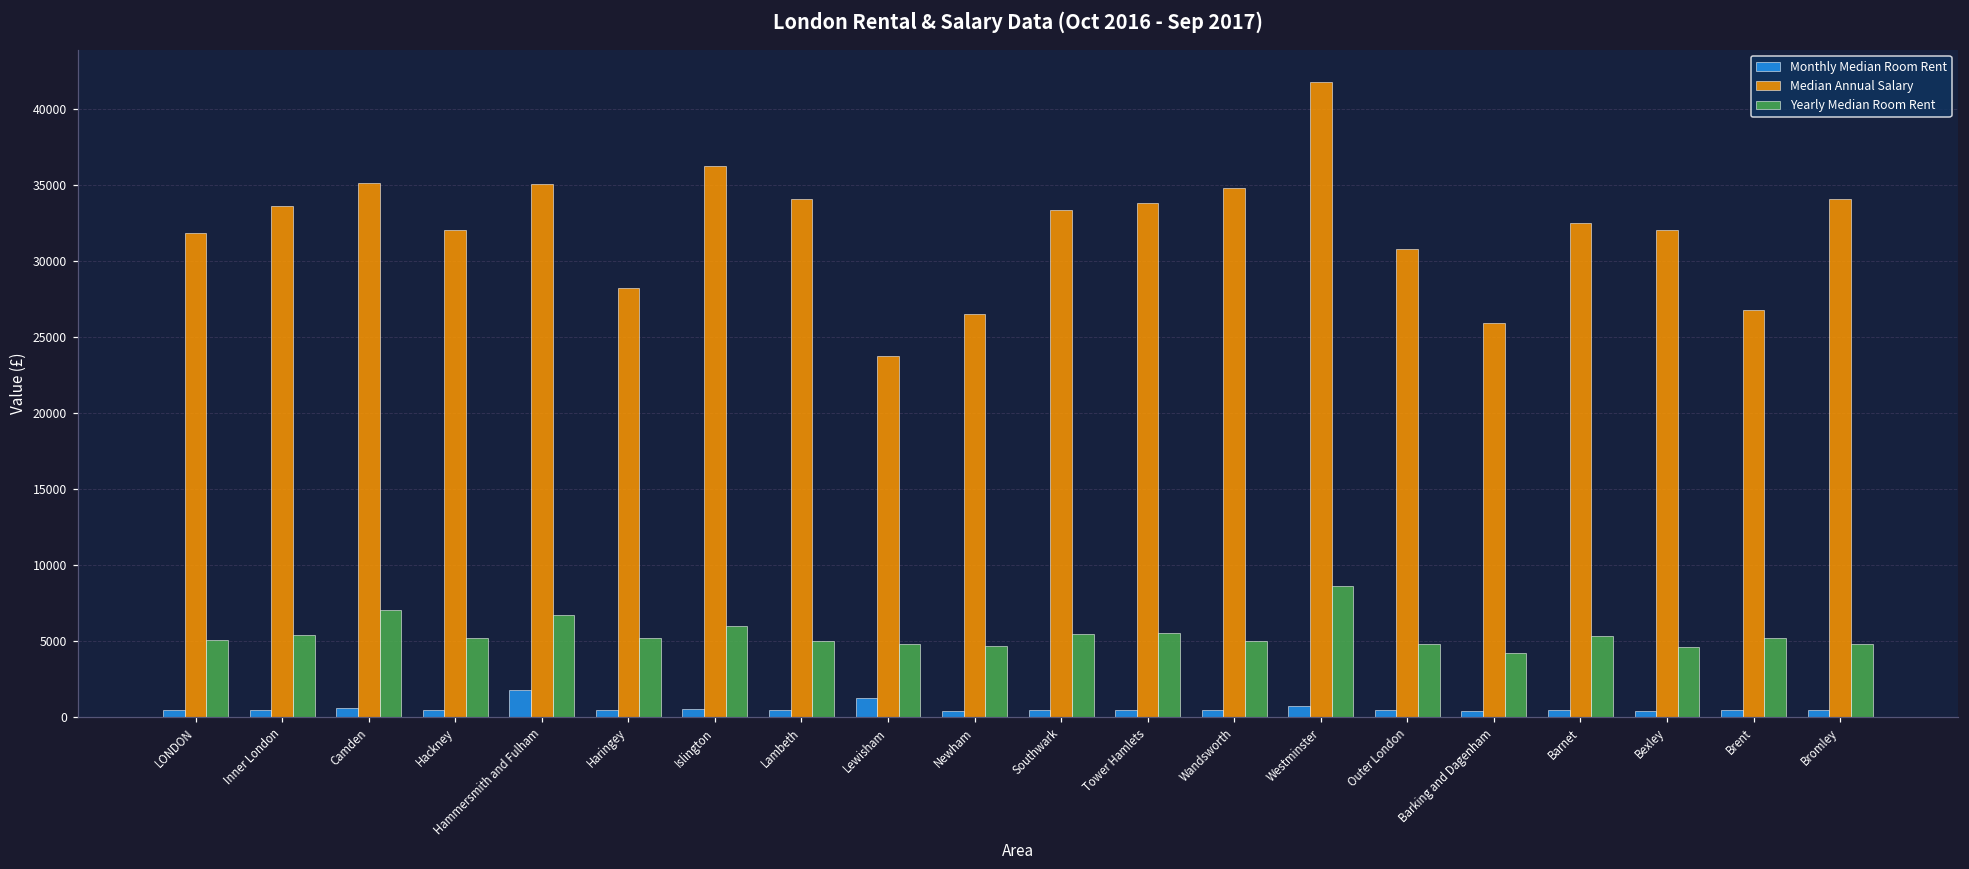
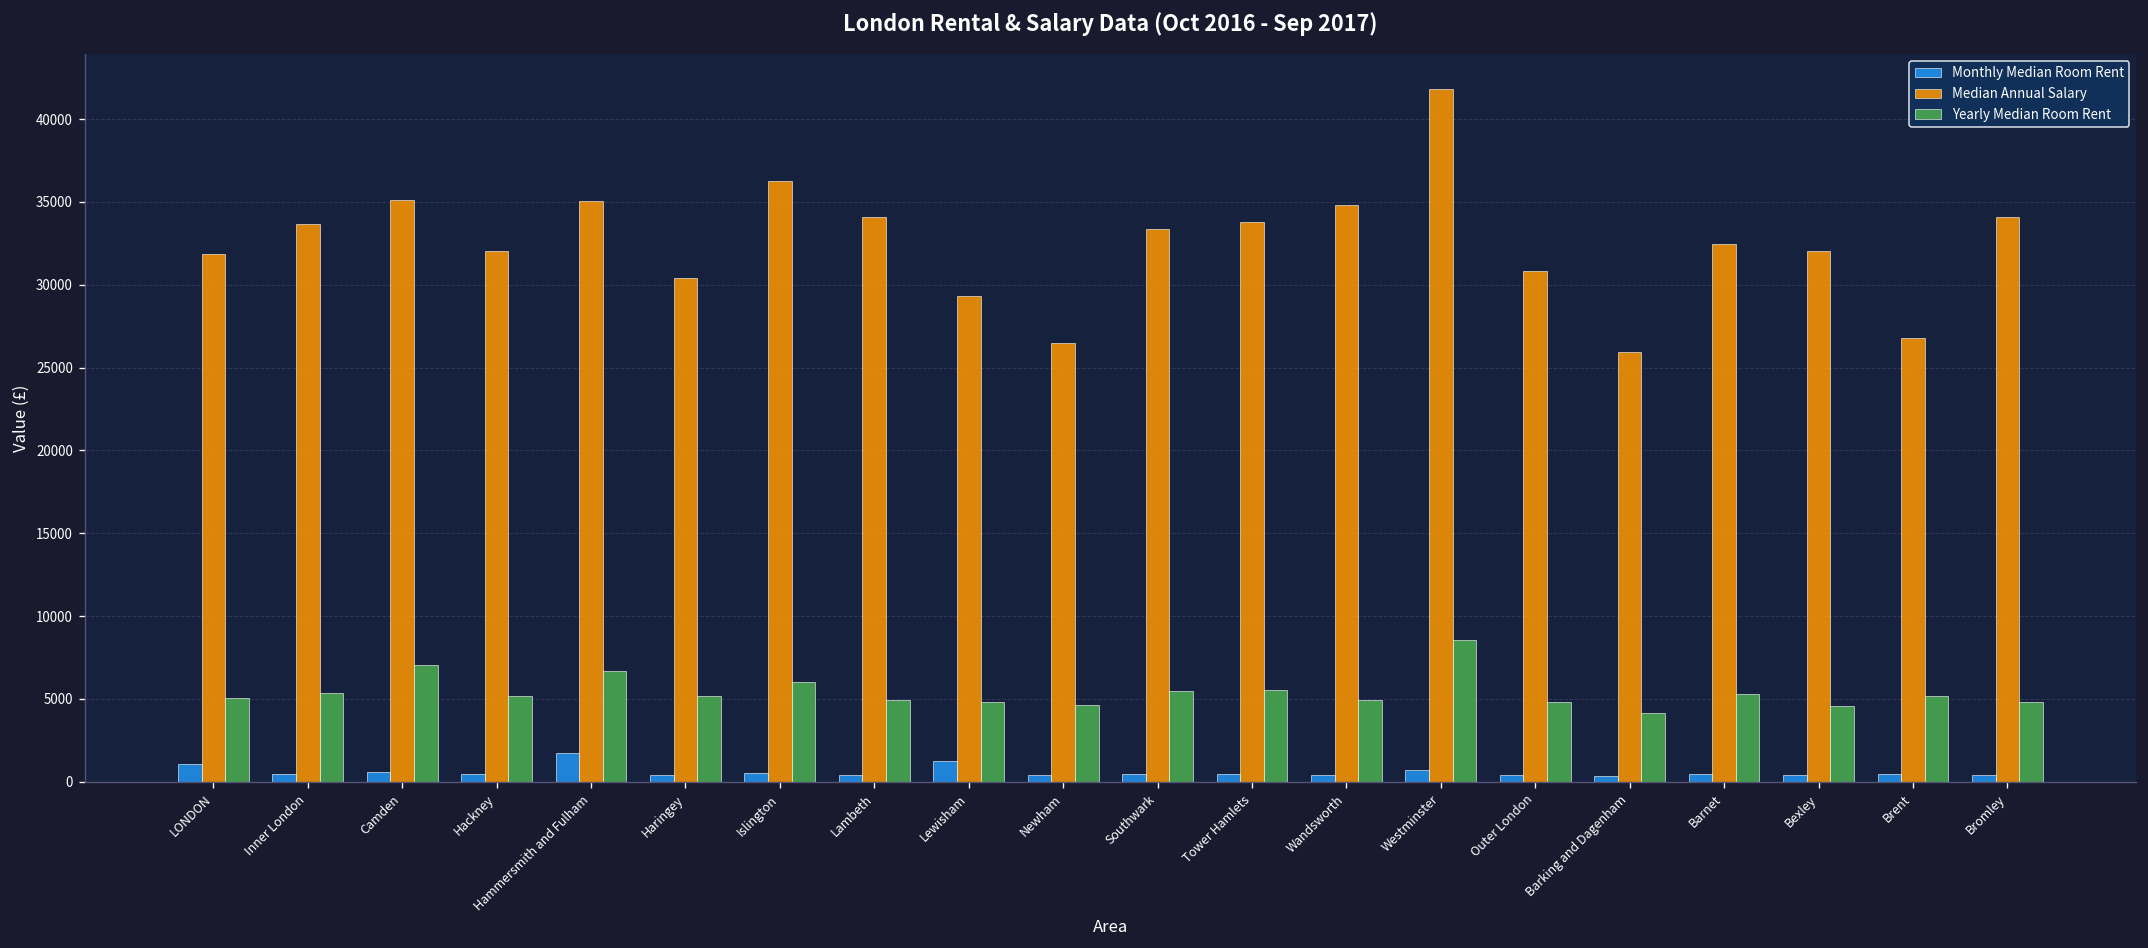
Monthly Median Room Rent, LONDON: 400 -> 1000
Median Annual Salary, Haringey: 28200 -> 30400
Median Annual Salary, Lewisham: 23800 -> 29300
